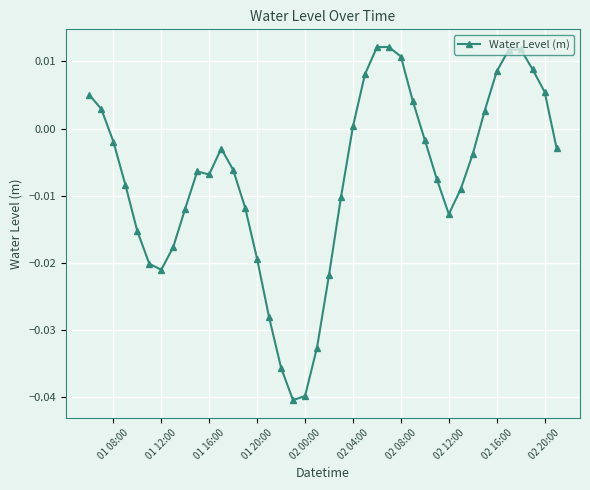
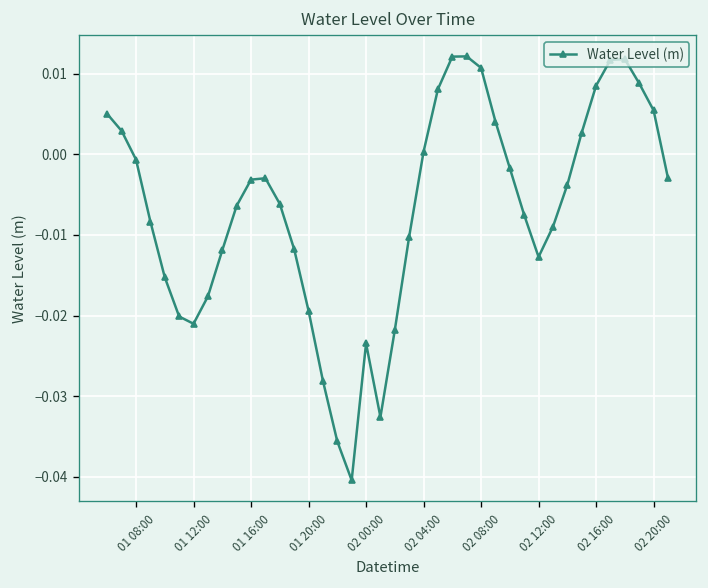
01 08:00: -0.002 -> -0.001
01 16:00: -0.007 -> -0.003
02 00:00: -0.040 -> -0.023
